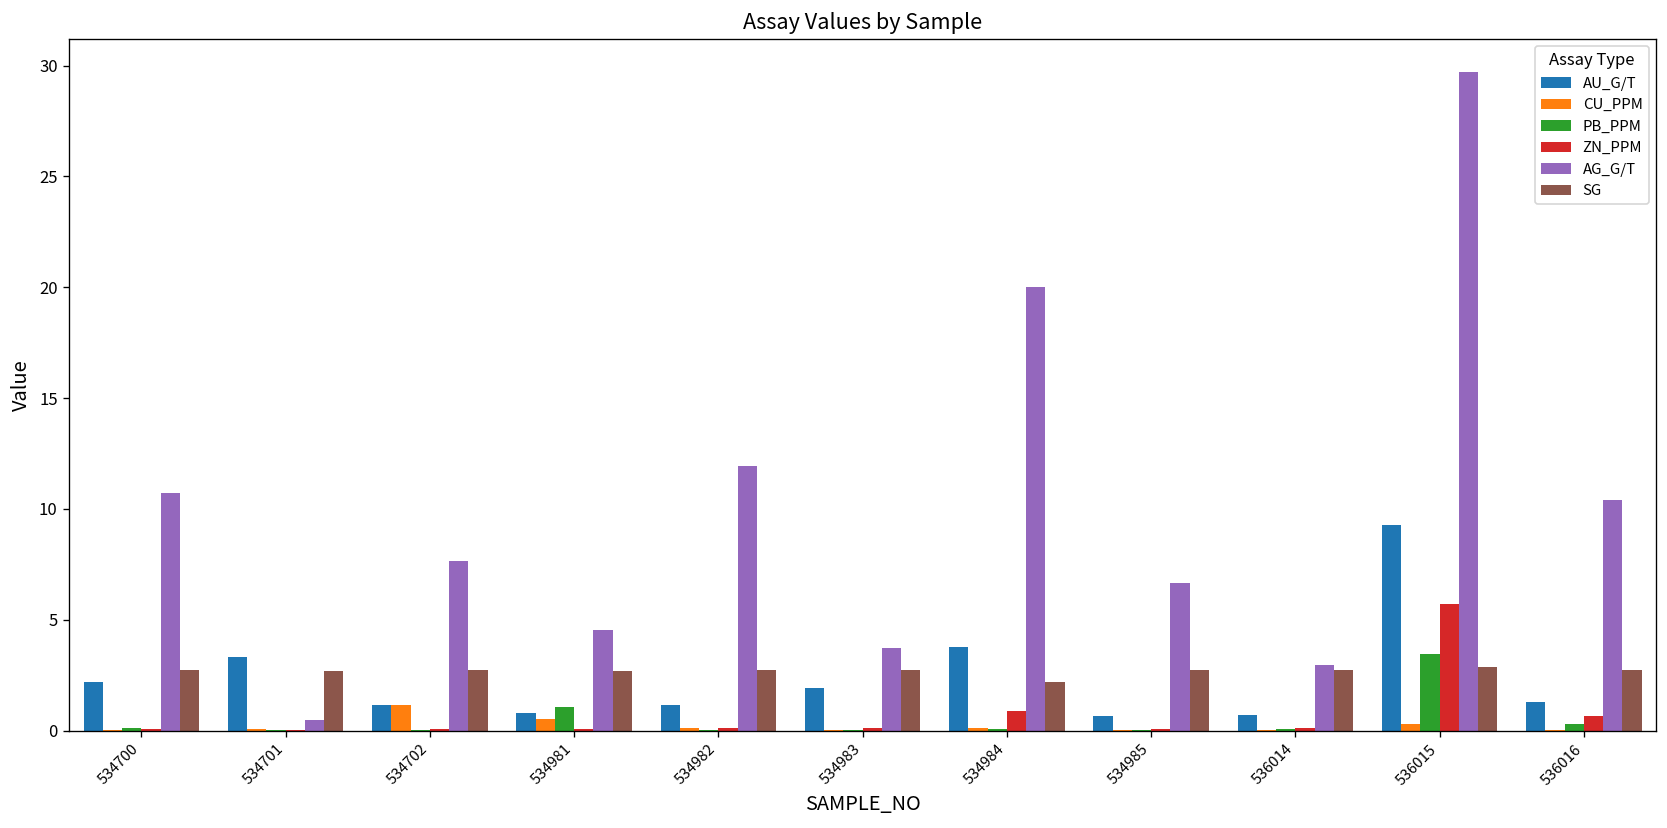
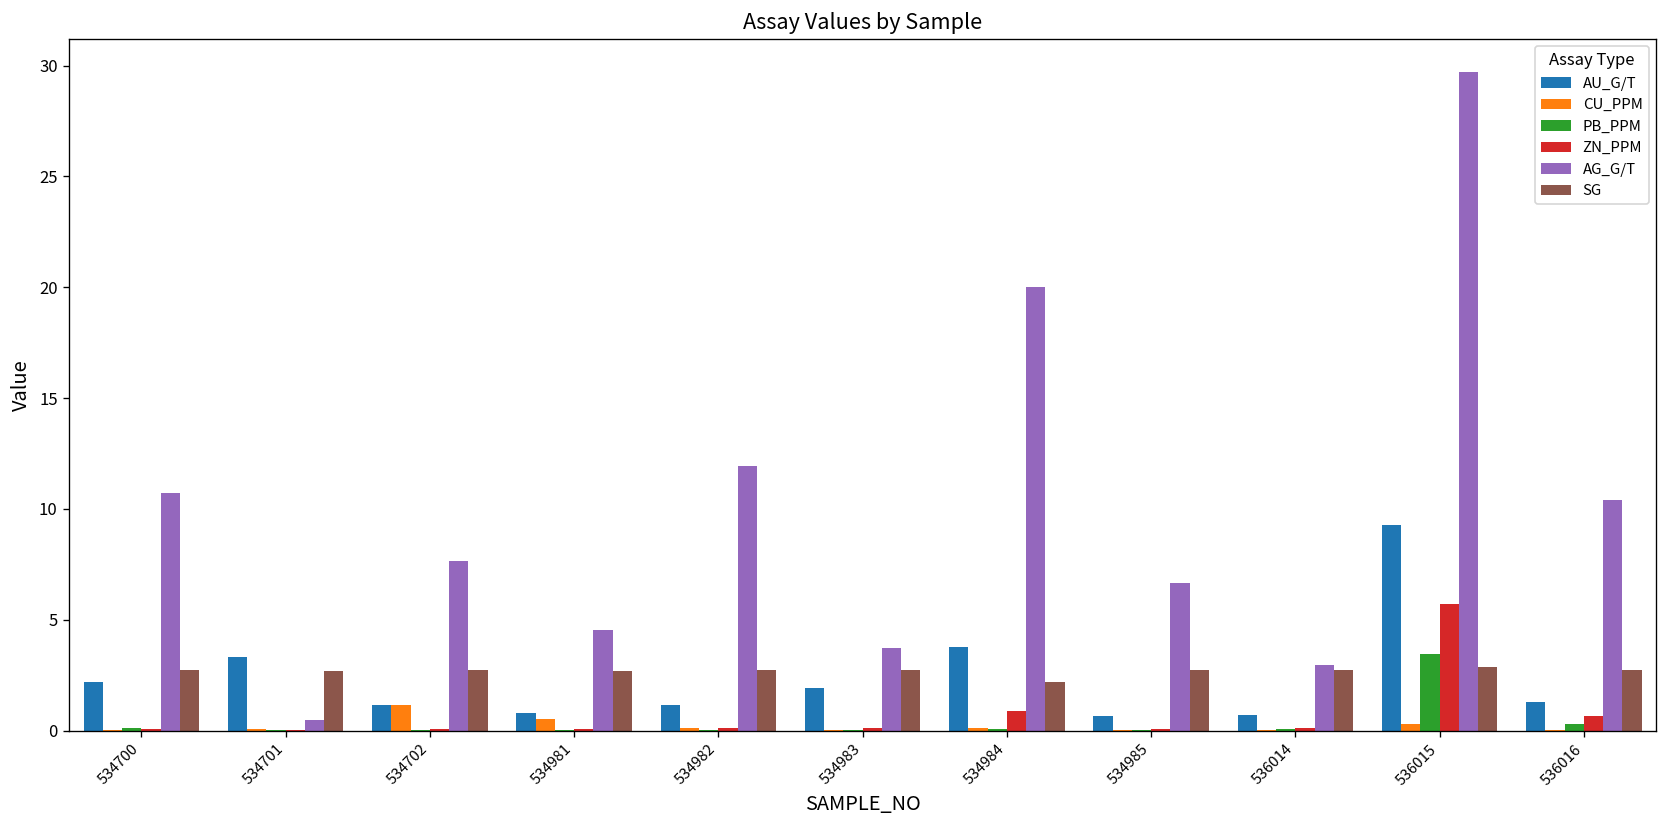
PB_PPM, 534981: 1.1 -> 0.0
